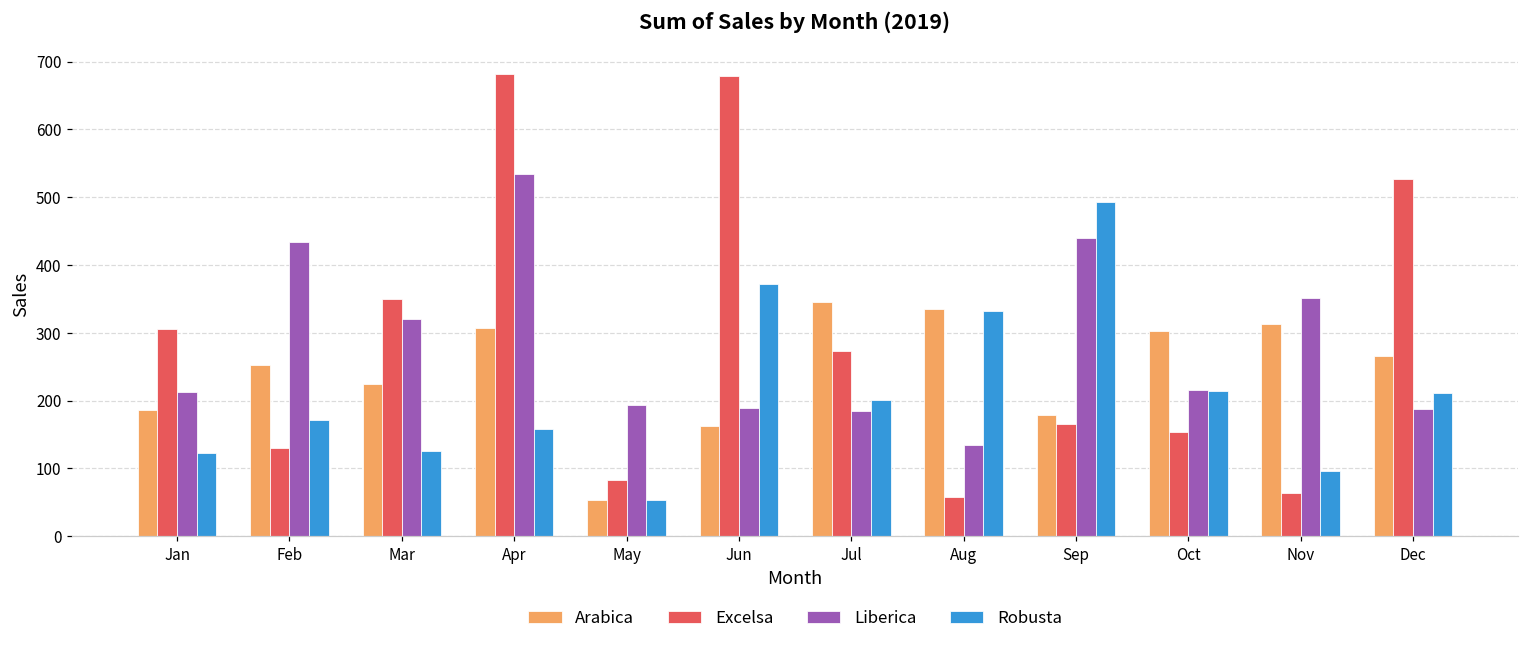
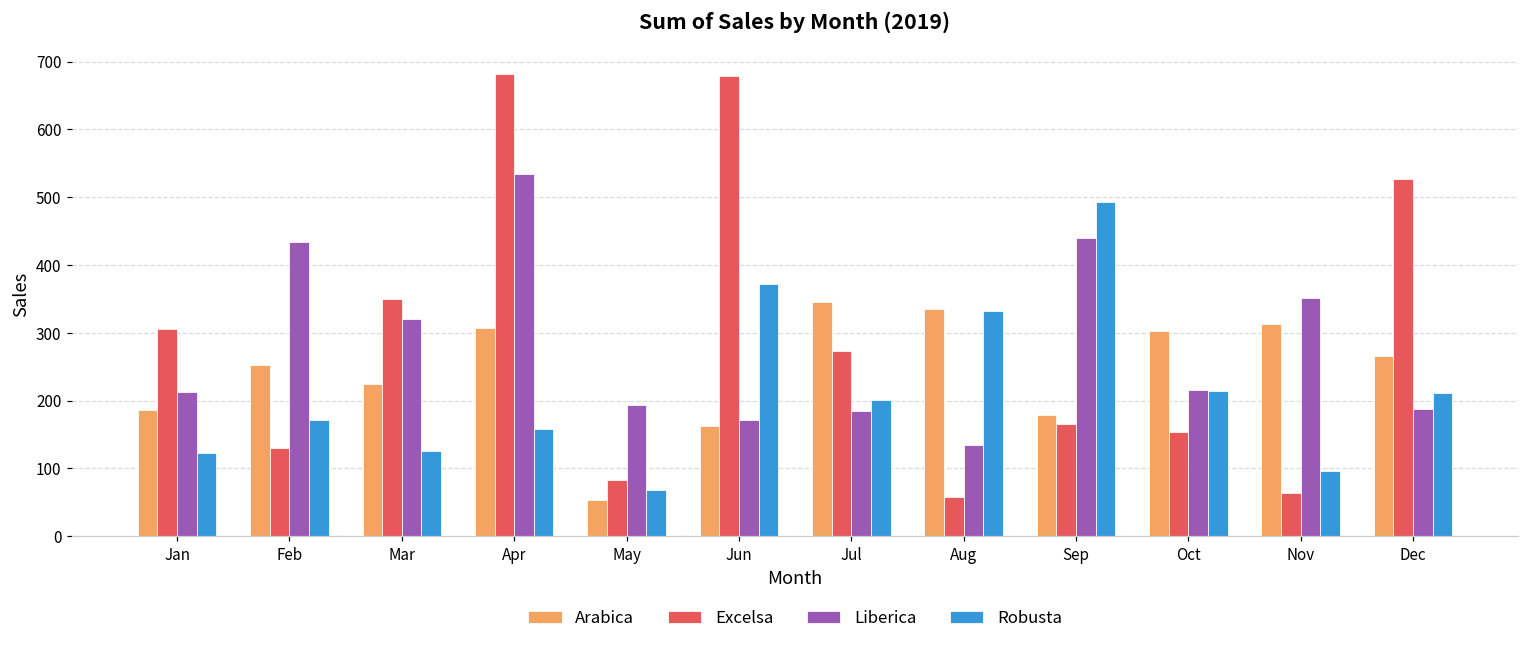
Robusta, May: 50 -> 70
Liberica, Jun: 190 -> 170
